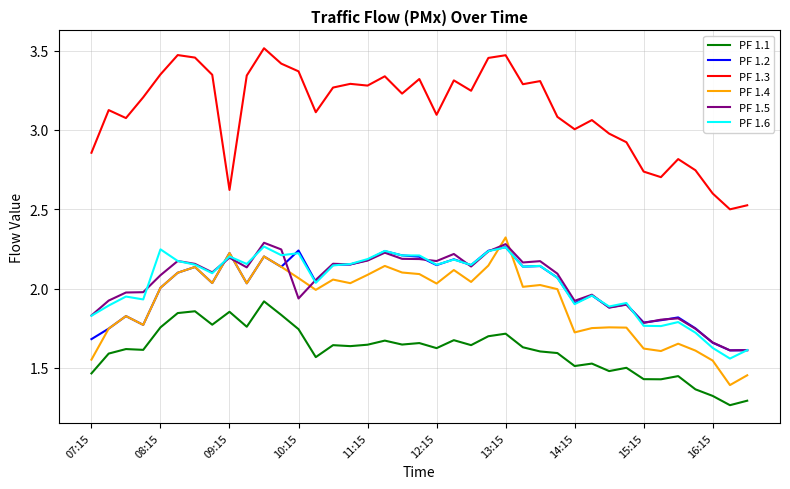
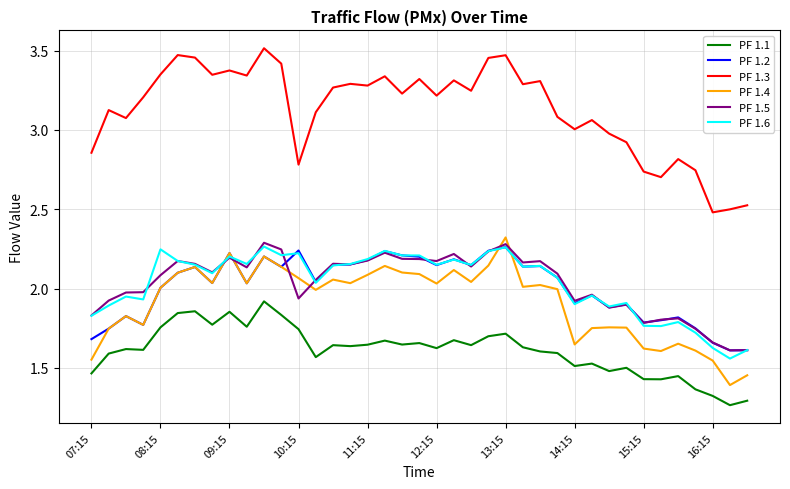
PF 1.3, 09:15: 2.62 -> 3.37
PF 1.3, 10:15: 3.37 -> 2.78
PF 1.3, 12:15: 3.10 -> 3.22
PF 1.4, 14:15: 1.72 -> 1.65
PF 1.3, 16:15: 2.60 -> 2.48
